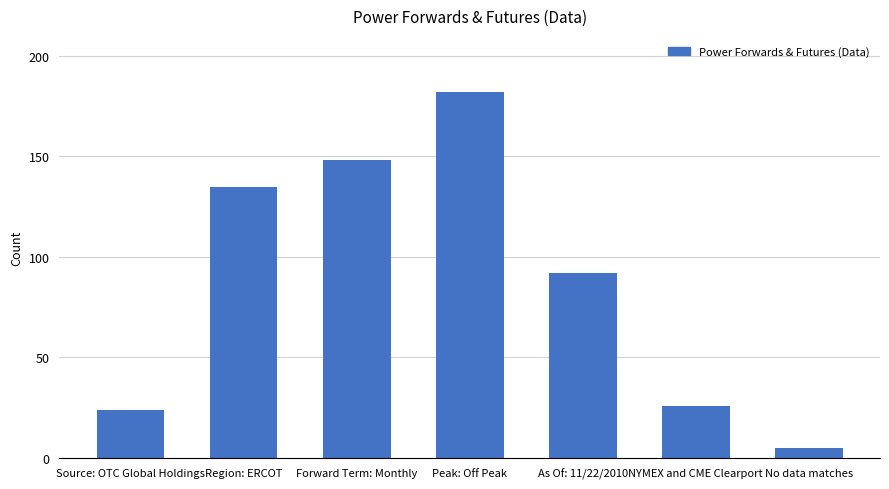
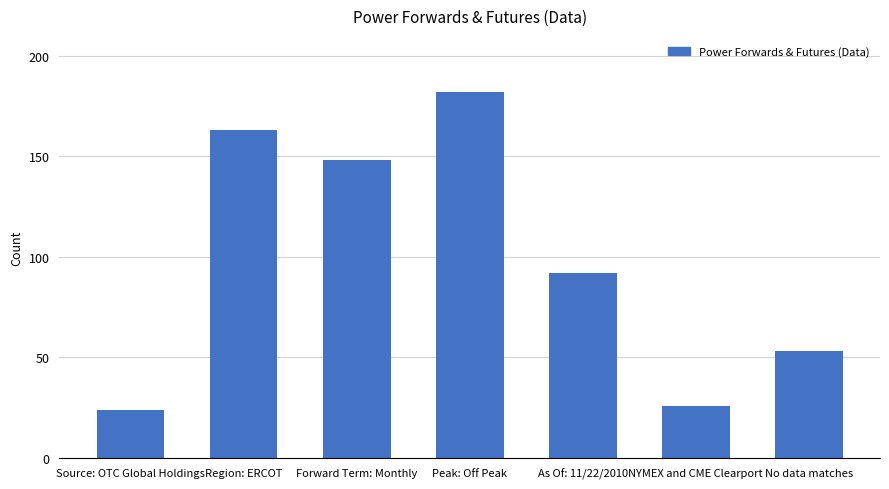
Region: ERCOT: 135 -> 163
No data matches: 5 -> 53
